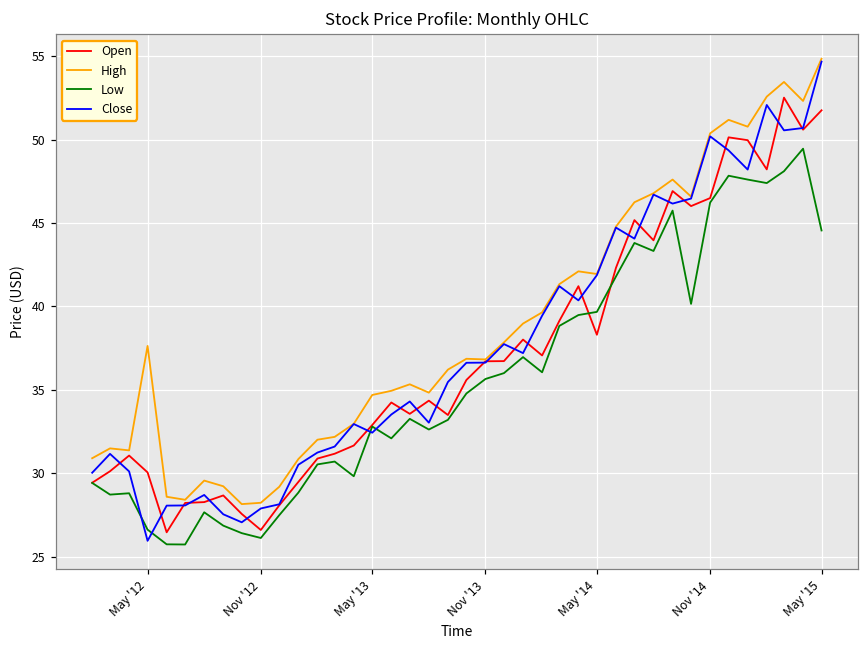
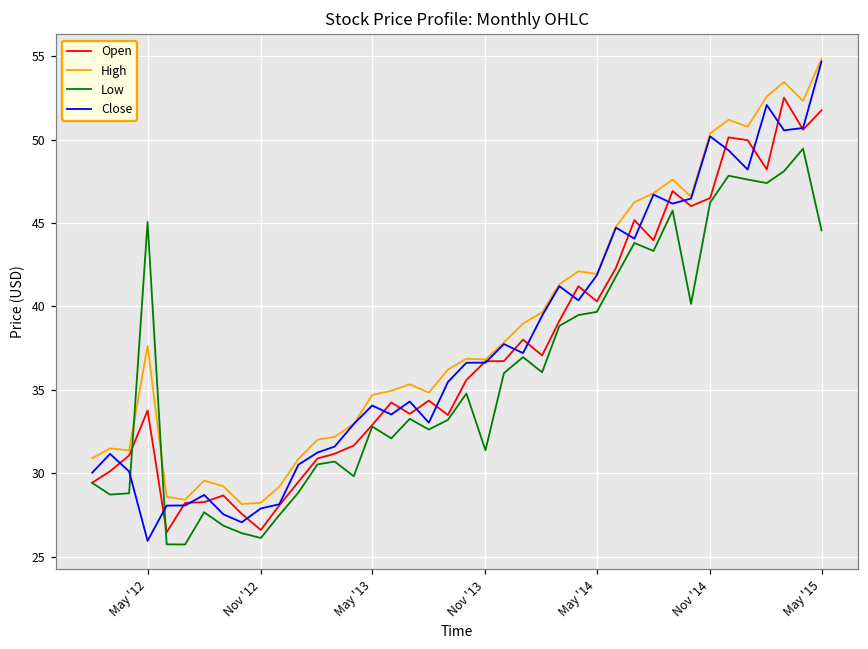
Open, May '12: 30.1 -> 33.8
Low, May '12: 26.6 -> 45.1
Close, May '13: 32.4 -> 34.1
Low, Nov '13: 35.7 -> 31.4
Open, May '14: 38.3 -> 40.3
